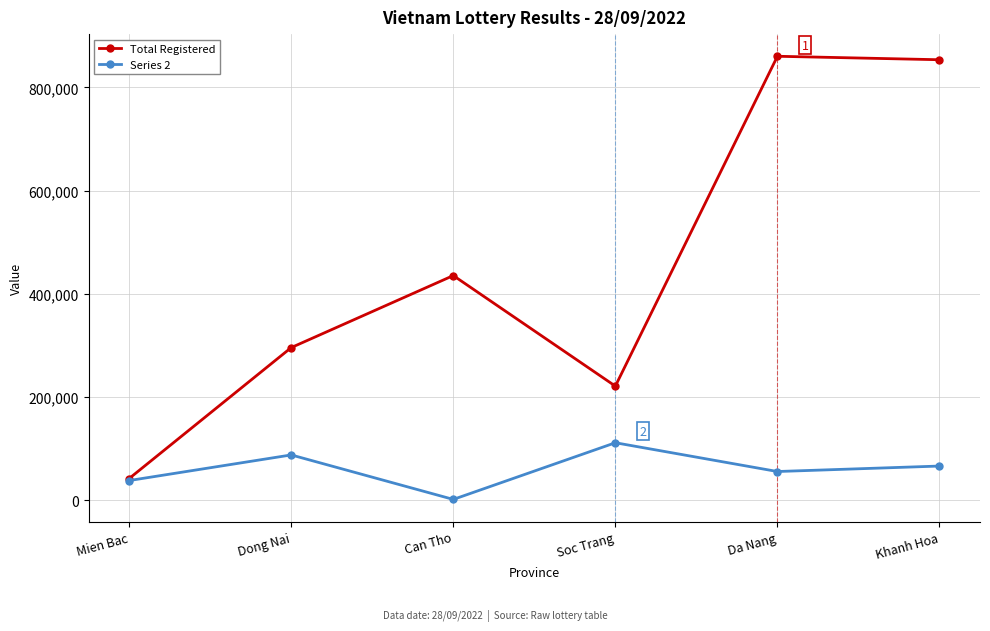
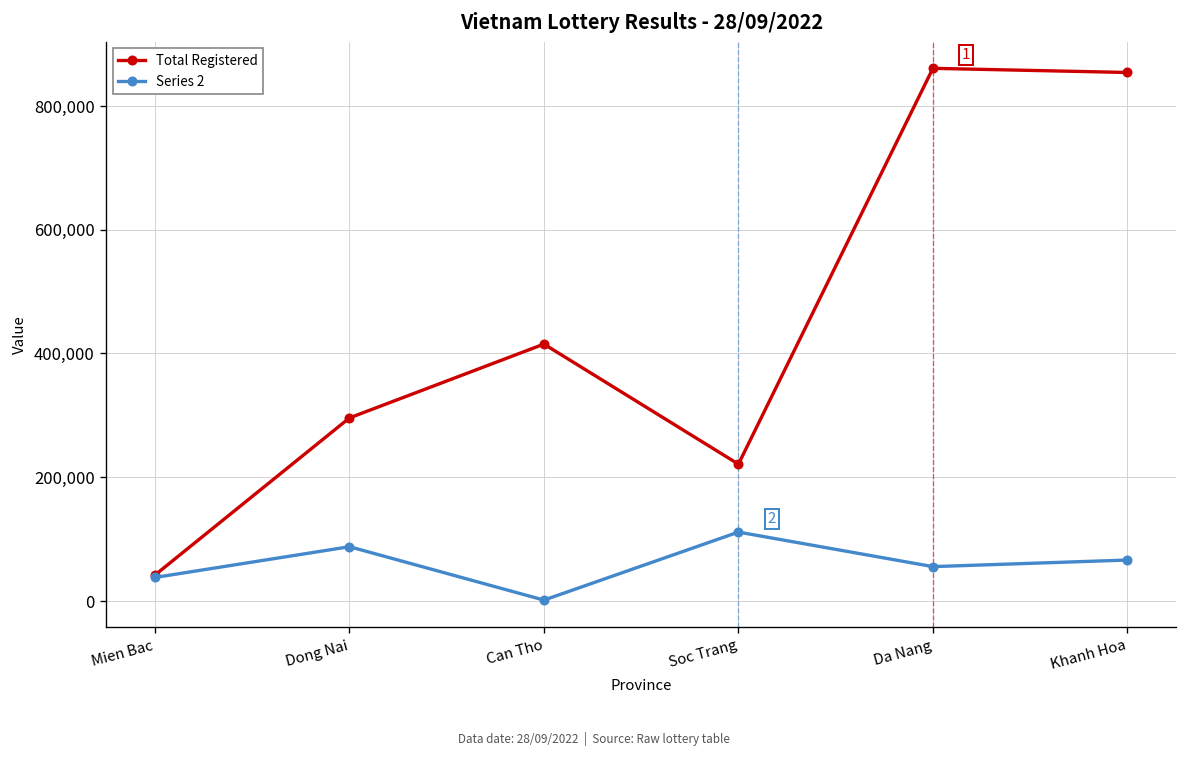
Total Registered, Can Tho: 440,000 -> 410,000
